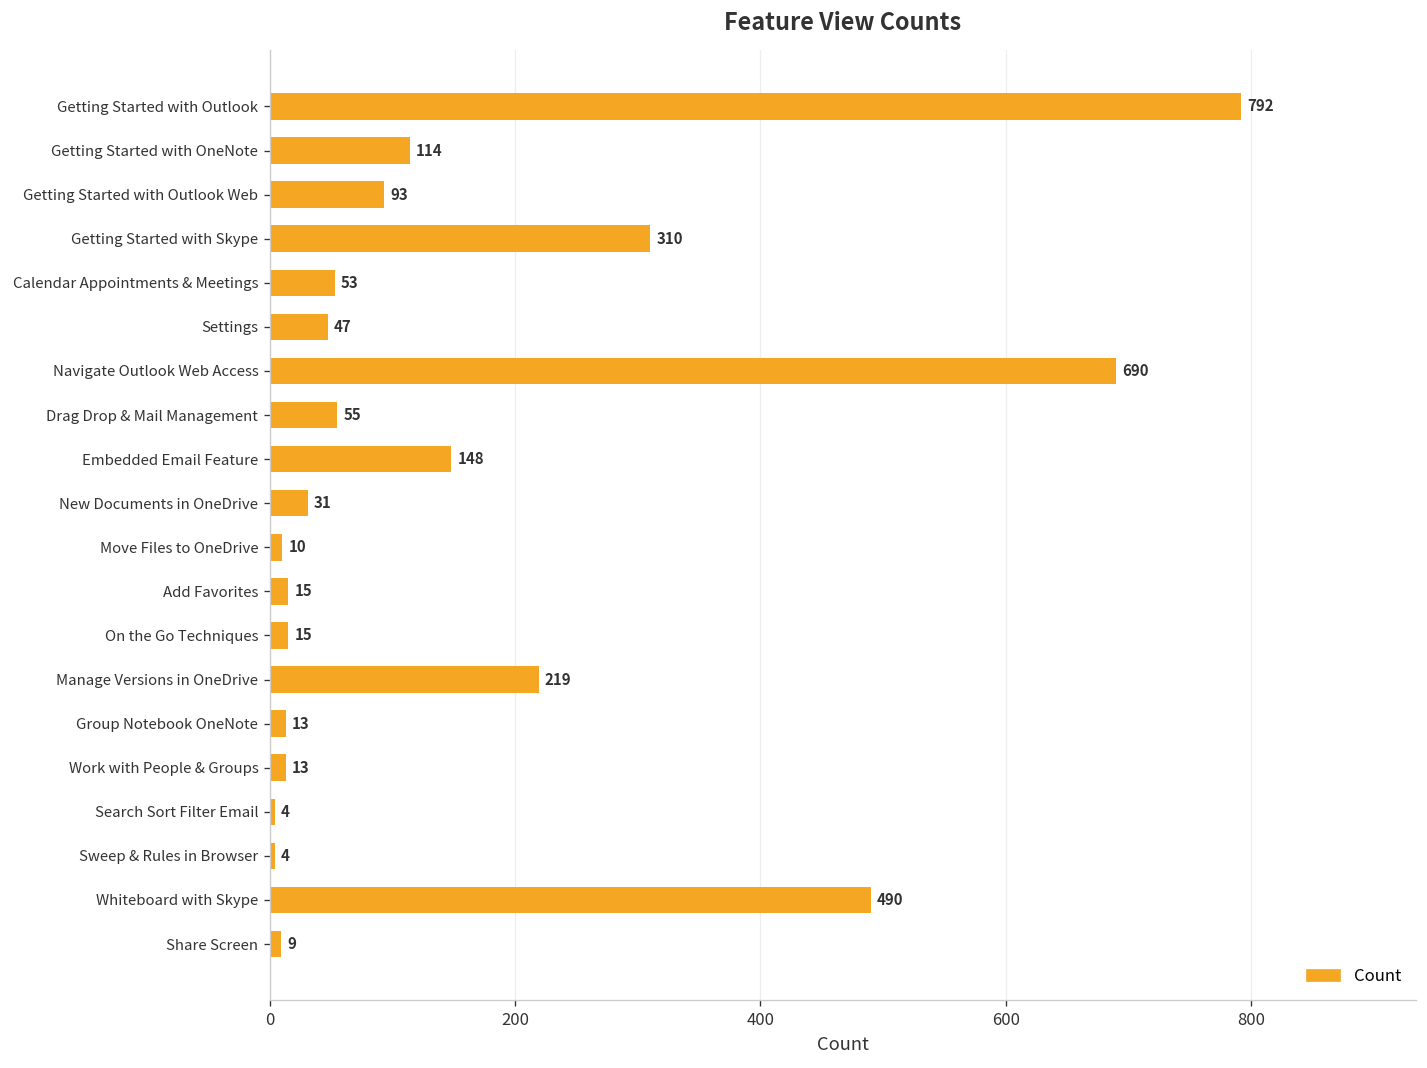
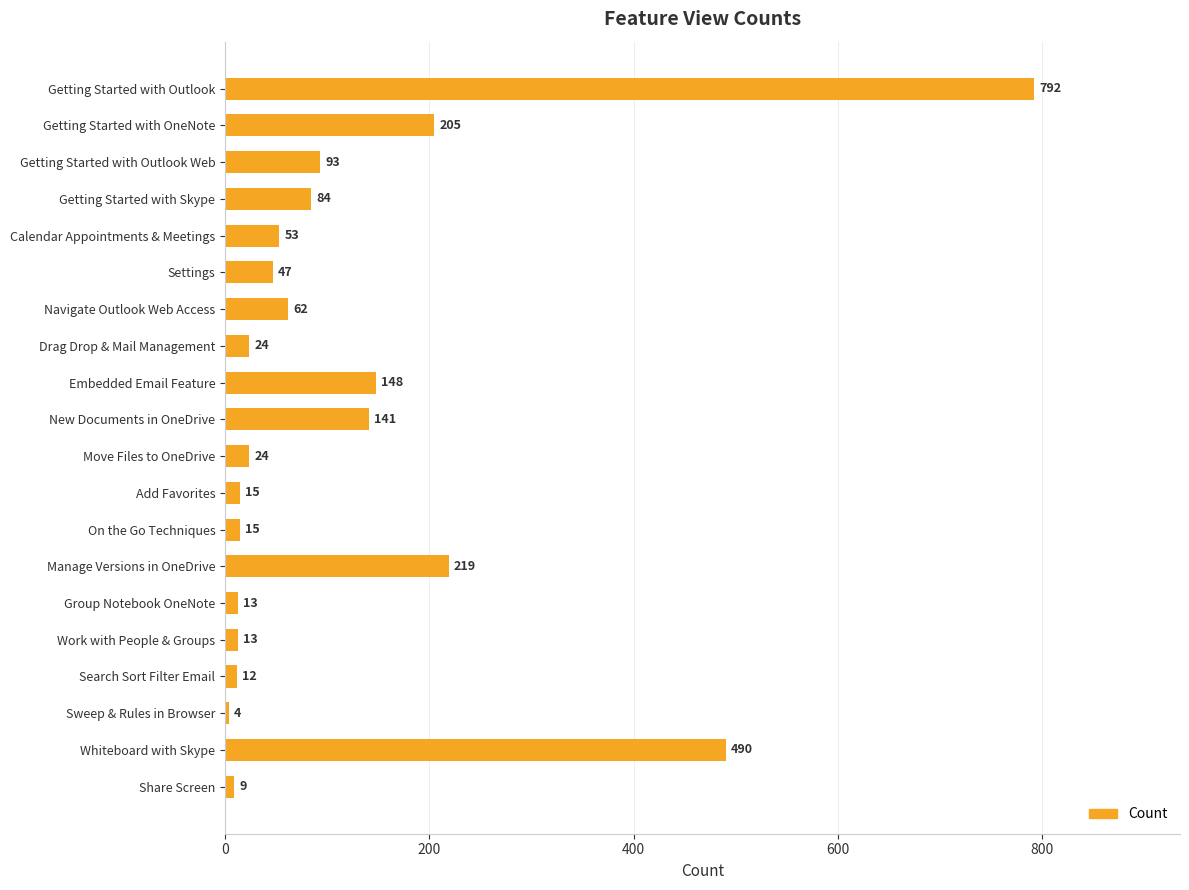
Getting Started with OneNote: 114 -> 205
Getting Started with Skype: 310 -> 84
Navigate Outlook Web Access: 690 -> 62
Drag Drop & Mail Management: 55 -> 24
New Documents in OneDrive: 31 -> 141
Move Files to OneDrive: 10 -> 24
Search Sort Filter Email: 4 -> 12
